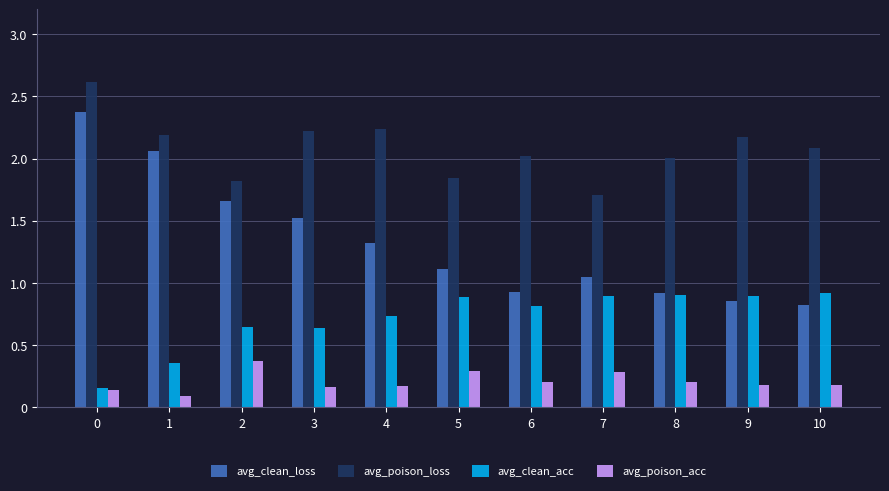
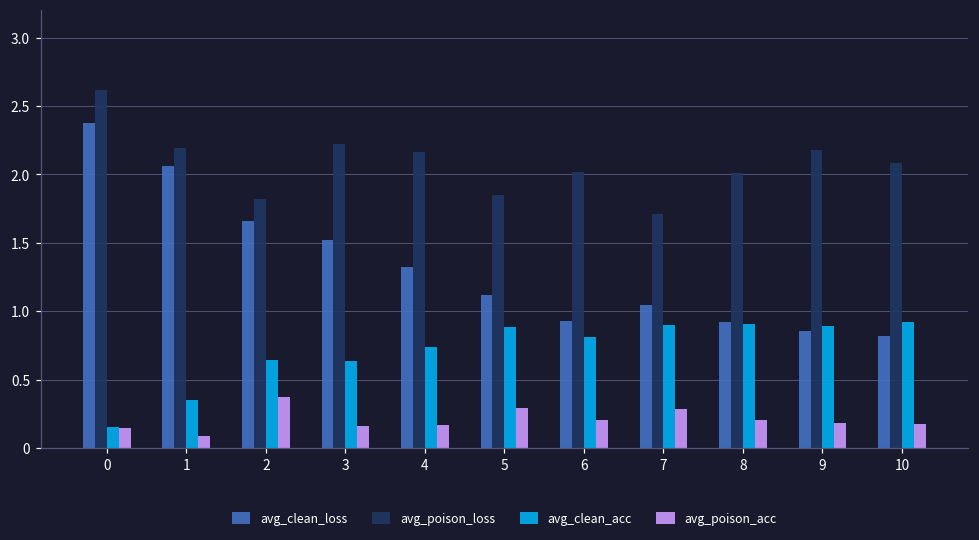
avg_poison_loss, 4: 2.24 -> 2.16
